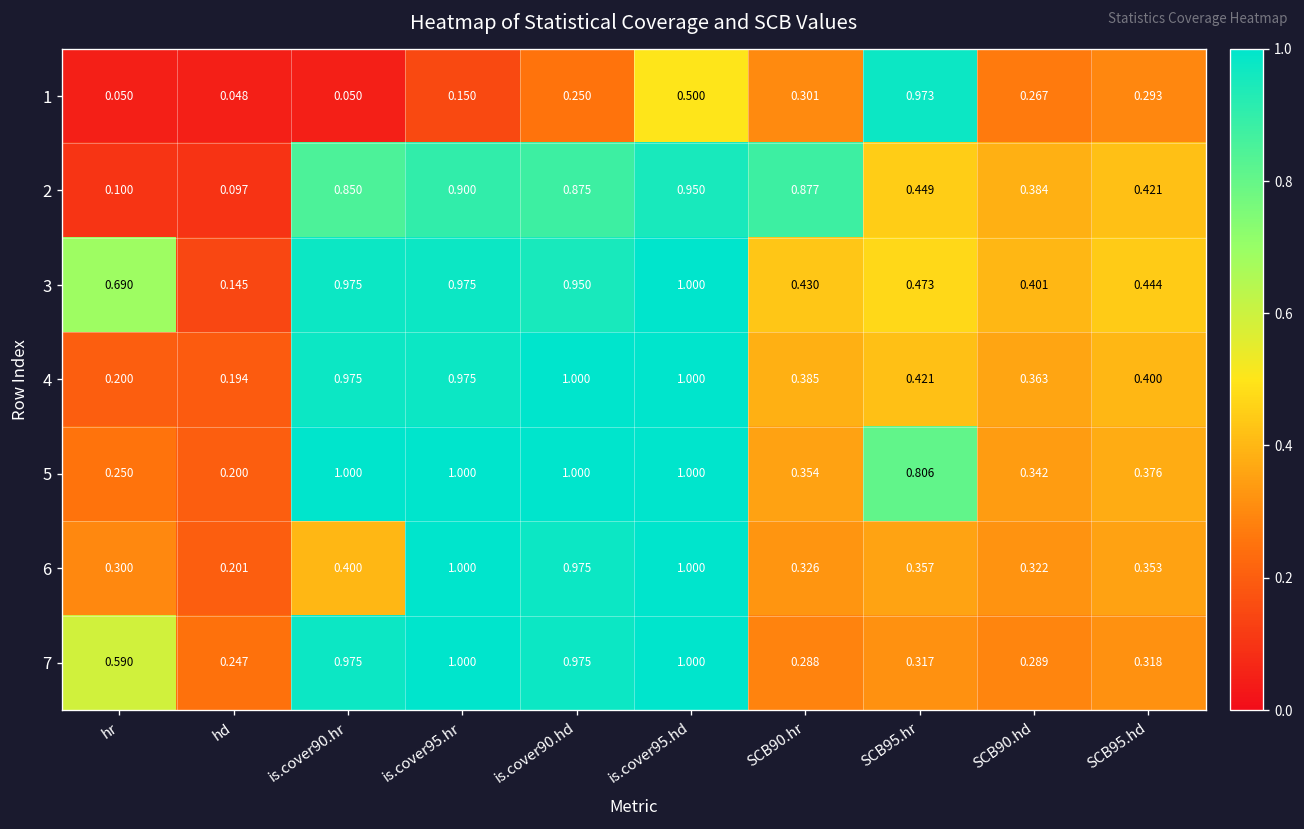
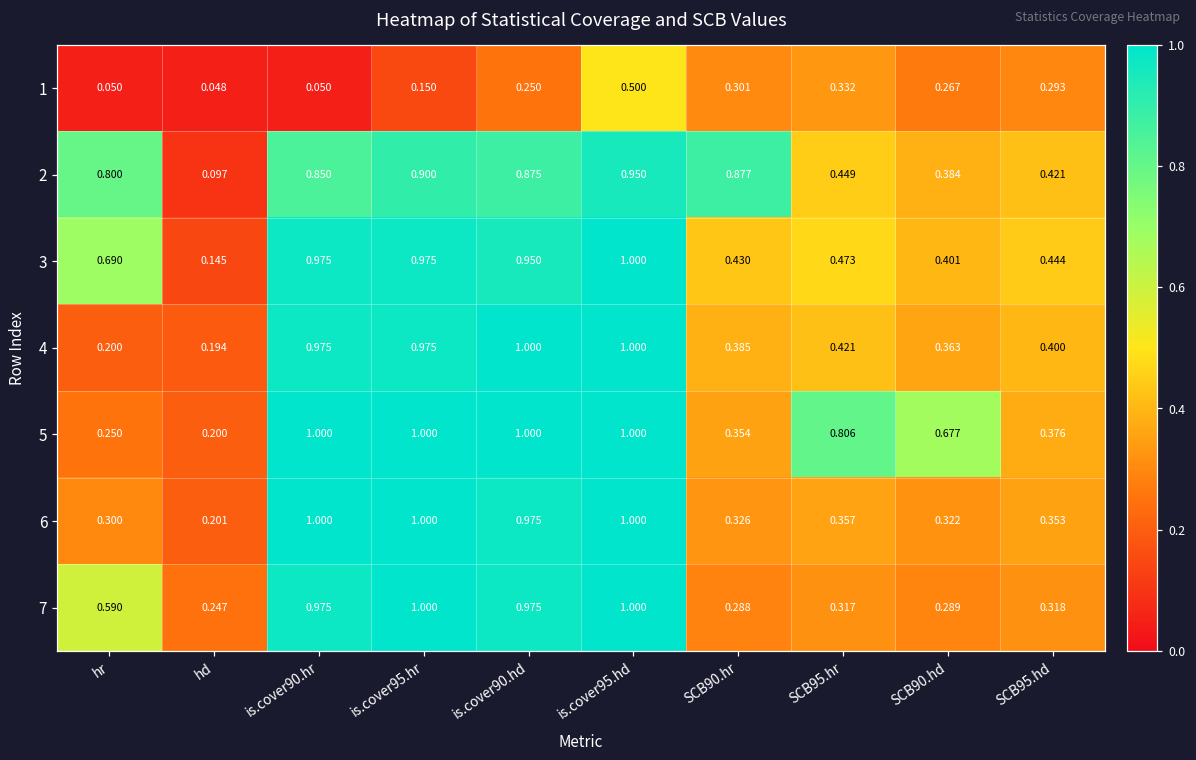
1, SCB95.hr: 0.973 -> 0.332
2, hr: 0.100 -> 0.800
5, SCB90.hd: 0.342 -> 0.677
6, is.cover90.hr: 0.400 -> 1.000
